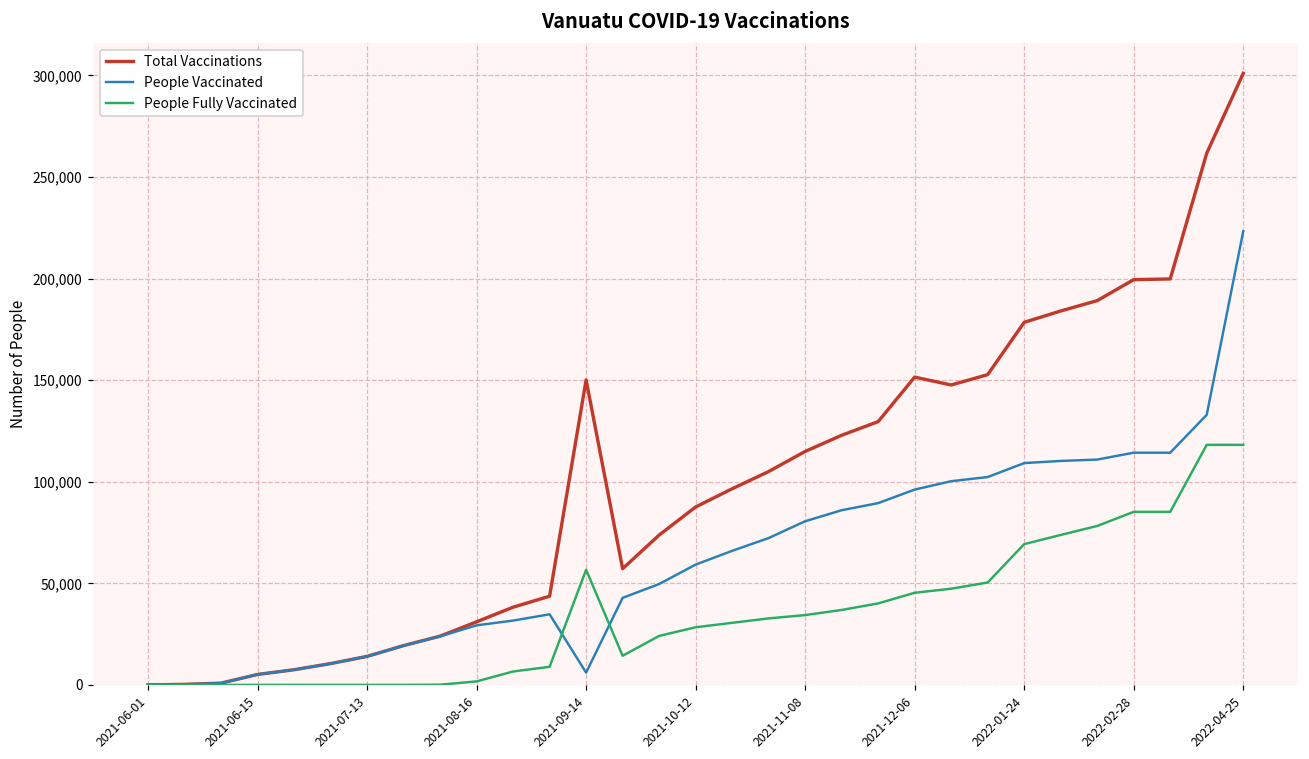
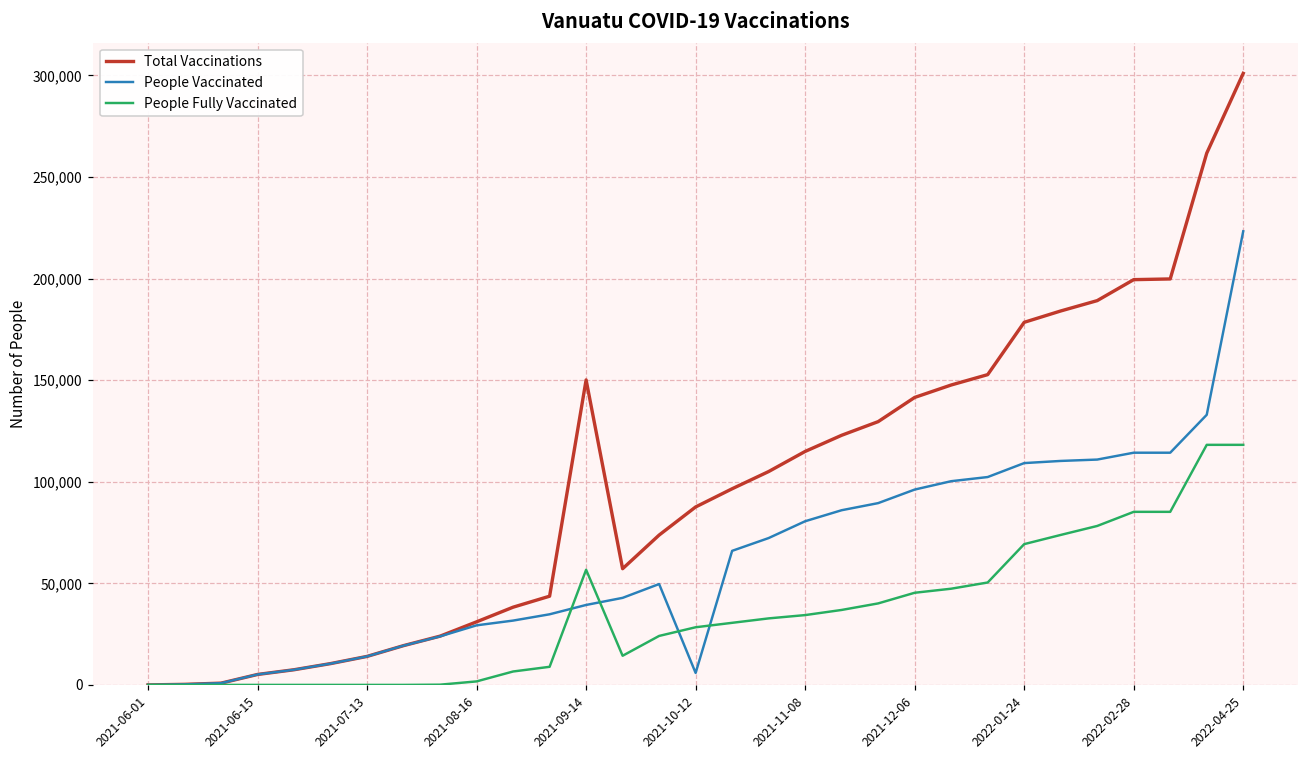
People Vaccinated, 2021-09-14: 6,000 -> 39,000
People Vaccinated, 2021-10-12: 59,000 -> 6,000
Total Vaccinations, 2021-12-06: 151,000 -> 141,000
